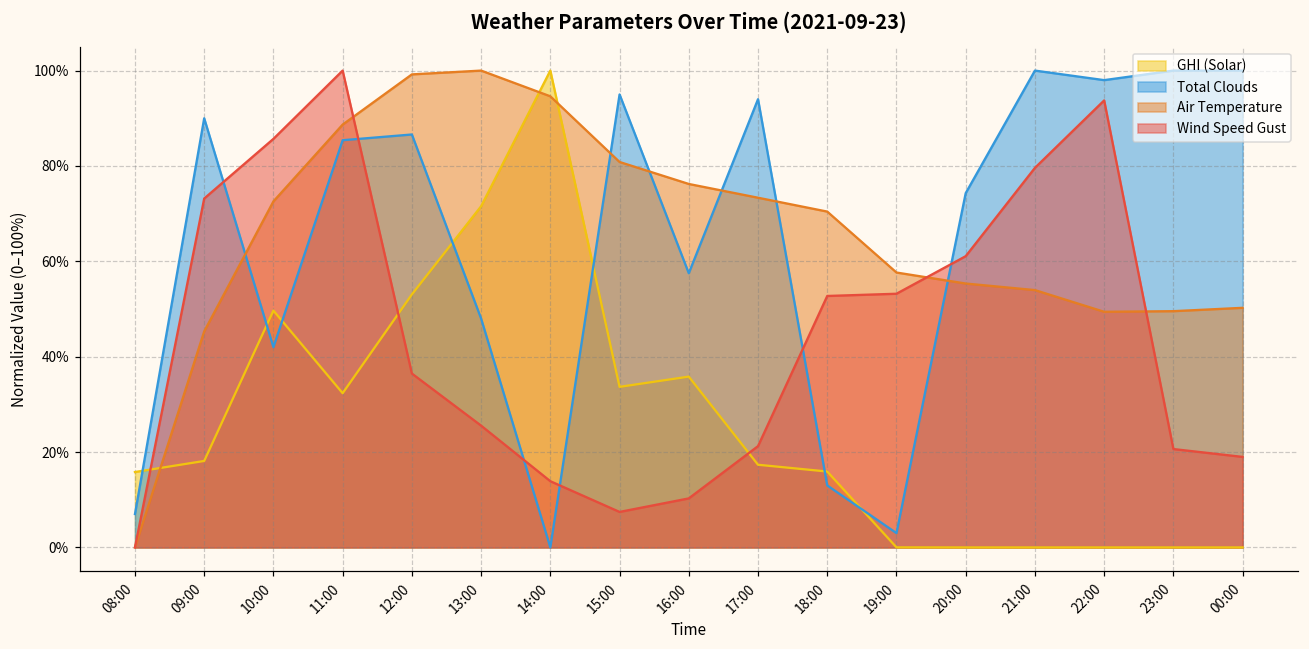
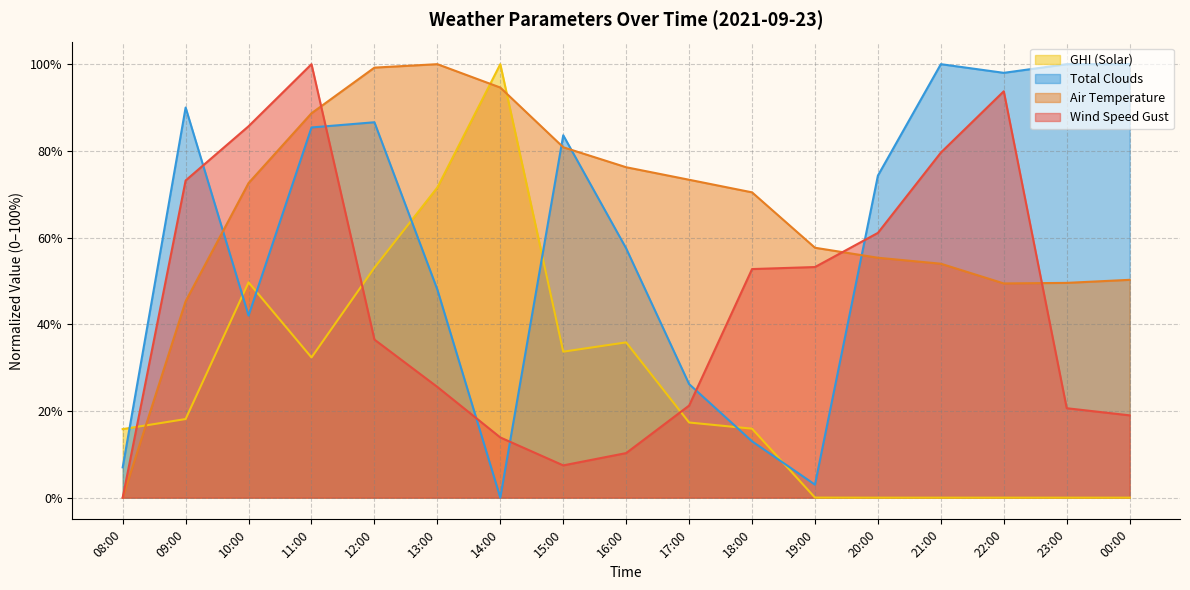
Total Clouds, 15:00: 95% -> 84%
Total Clouds, 17:00: 94% -> 26%
